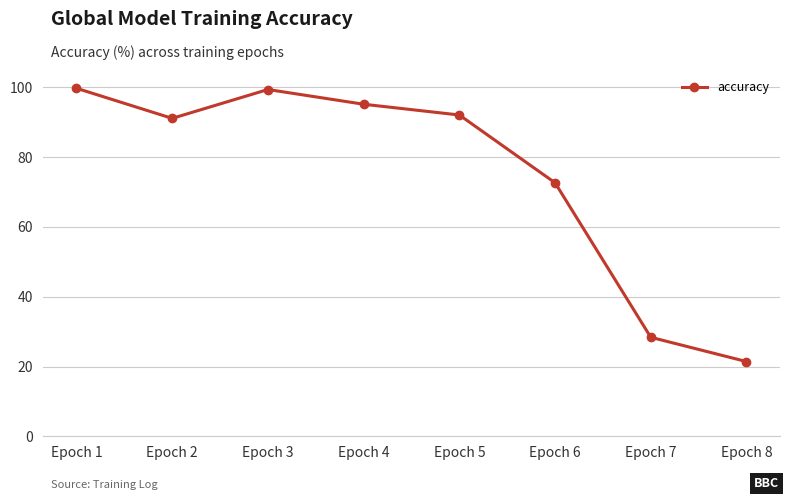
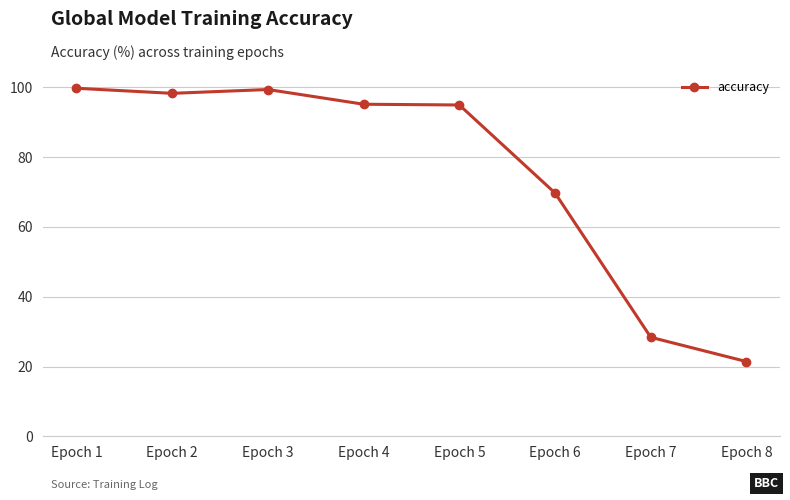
Epoch 2: 91 -> 98
Epoch 5: 92 -> 95
Epoch 6: 73 -> 70
